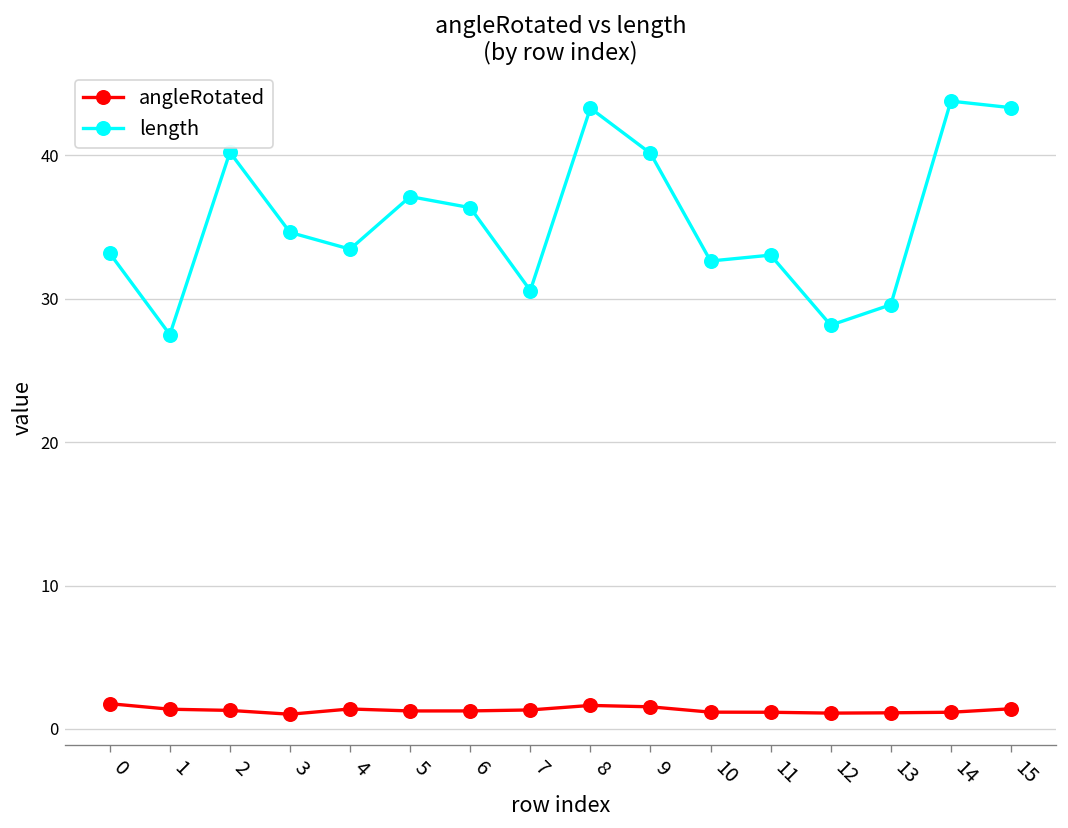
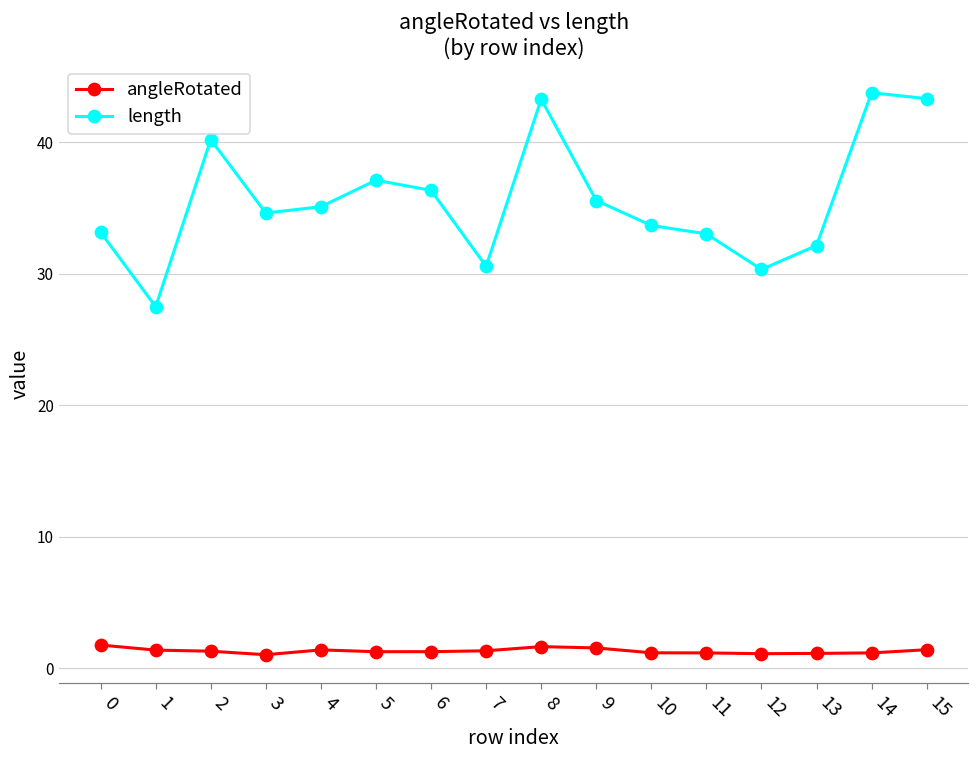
length, 4: 33.5 -> 35.1
length, 9: 40.1 -> 35.6
length, 10: 32.6 -> 33.7
length, 12: 28.2 -> 30.3
length, 13: 29.6 -> 32.2
